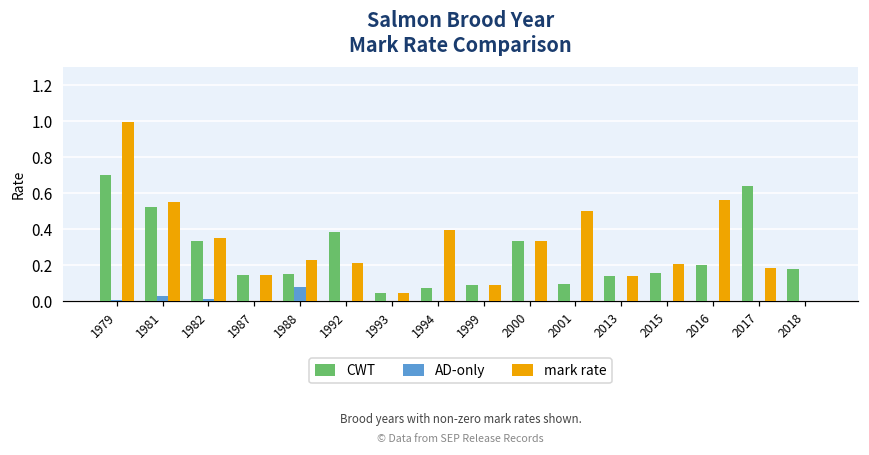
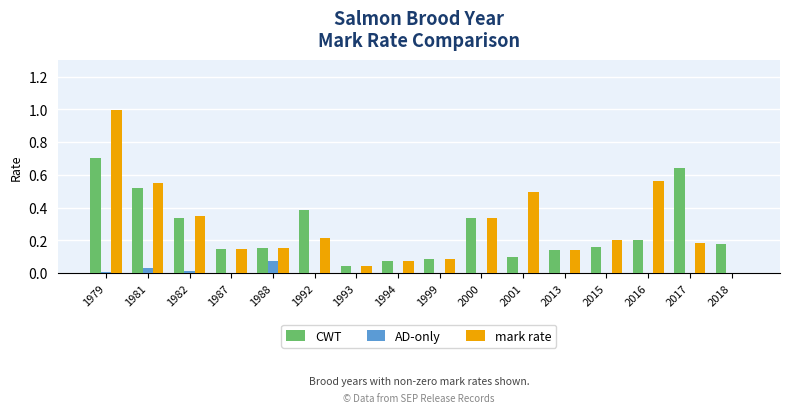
mark rate, 1988: 0.23 -> 0.16
mark rate, 1994: 0.40 -> 0.08
